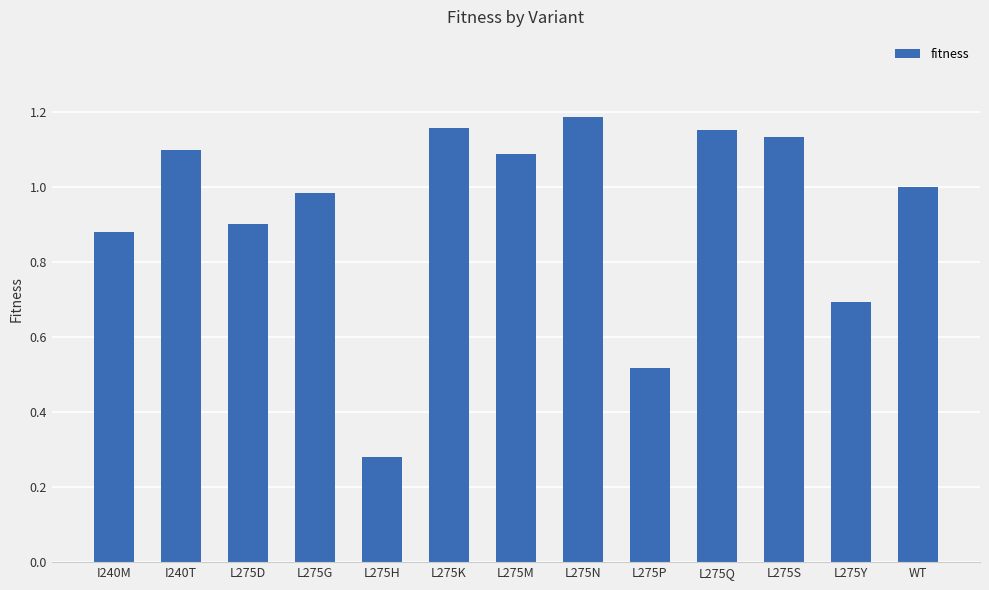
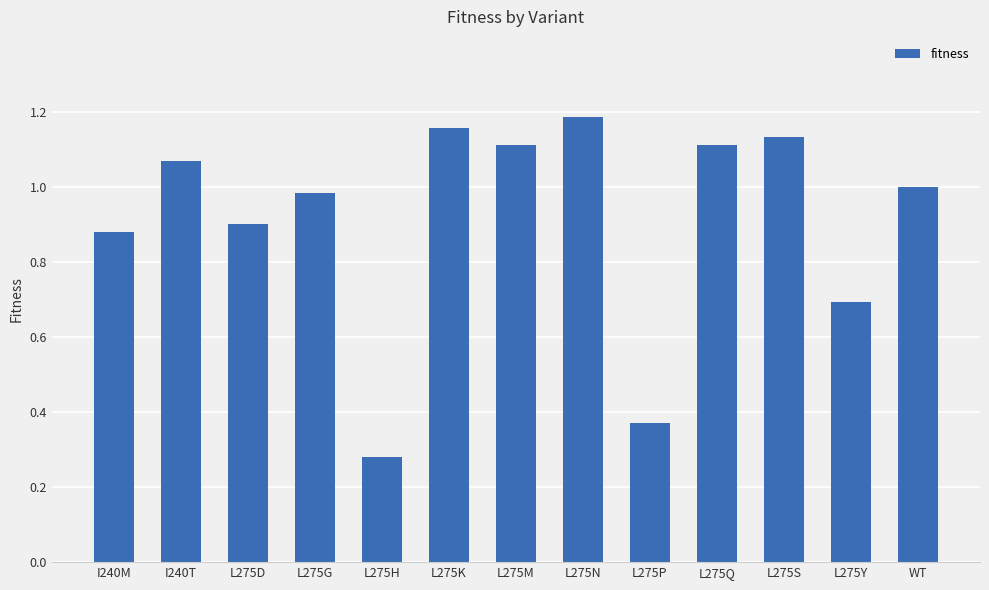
I240T: 1.10 -> 1.07
L275M: 1.09 -> 1.11
L275P: 0.52 -> 0.37
L275Q: 1.15 -> 1.11
